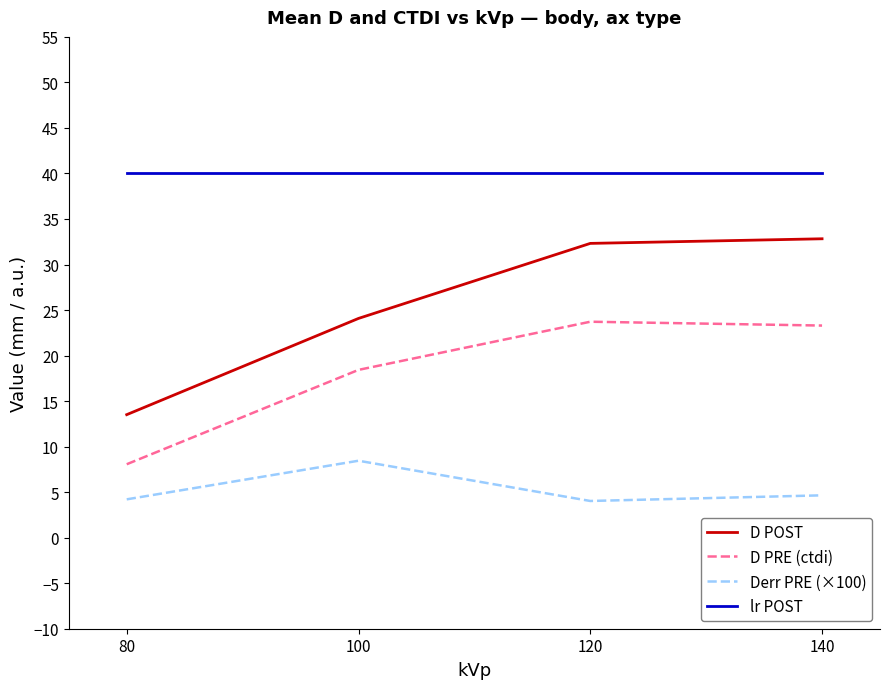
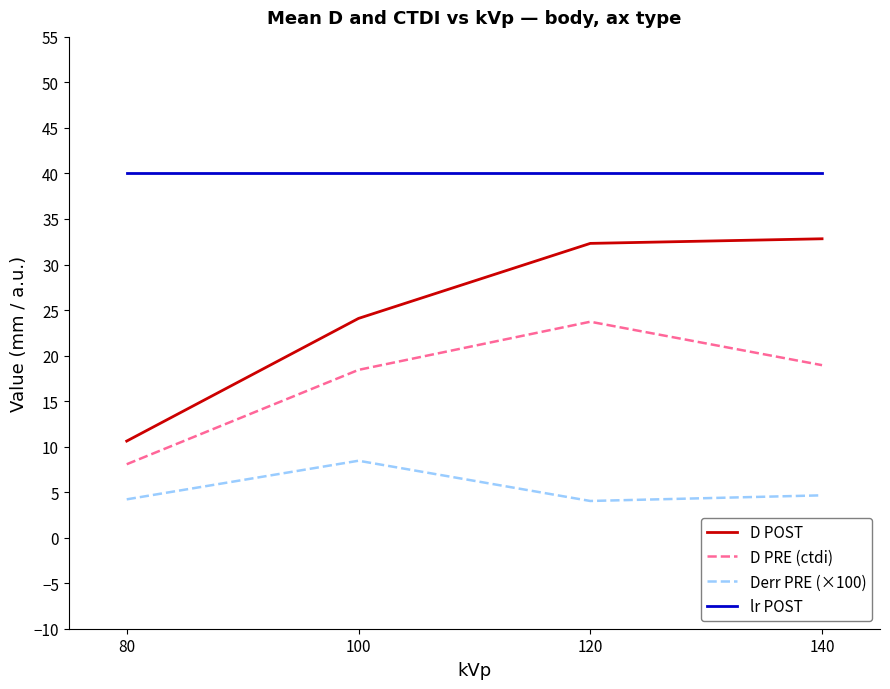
D POST, 80: 14 -> 11
D PRE (ctdi), 140: 23 -> 19
